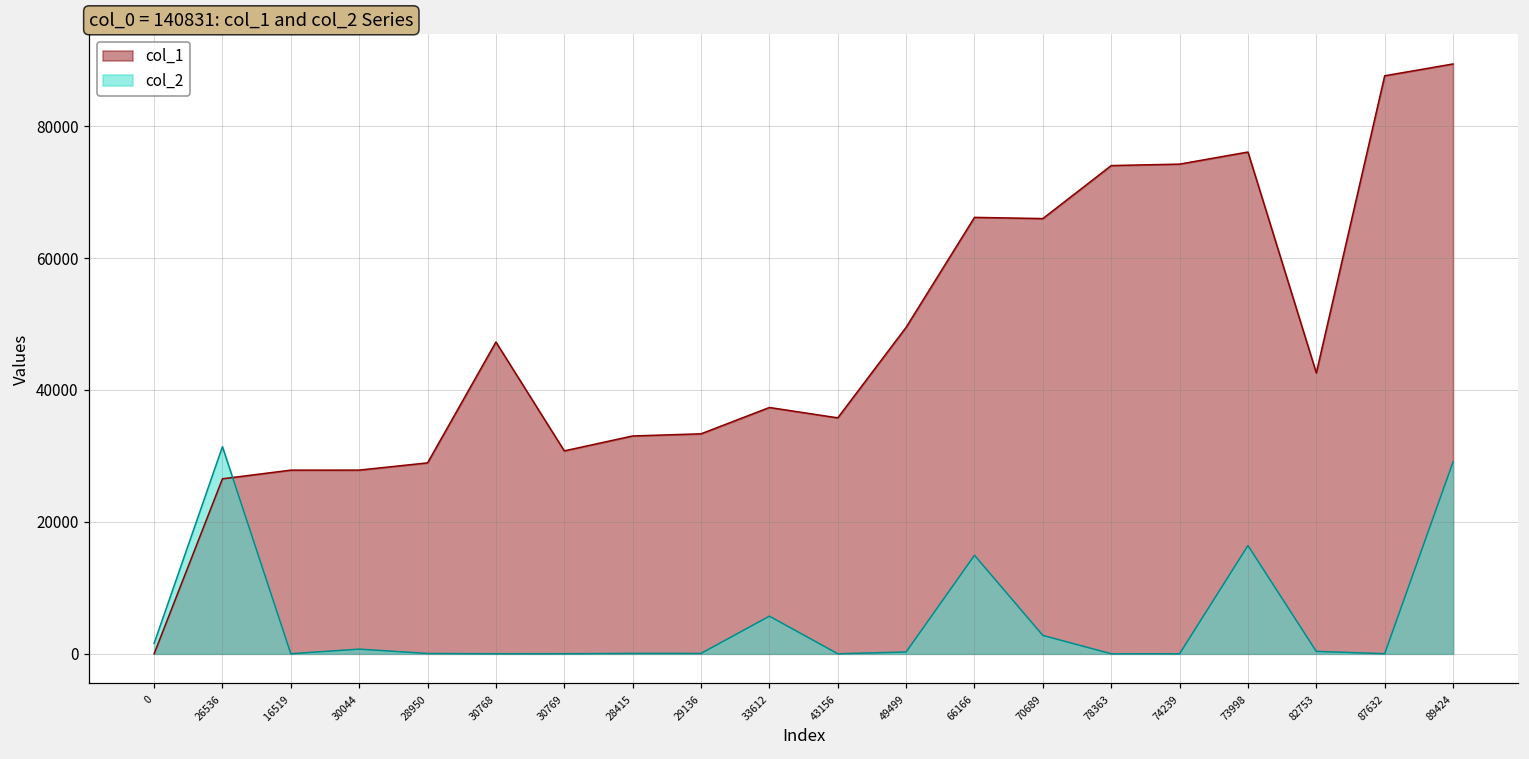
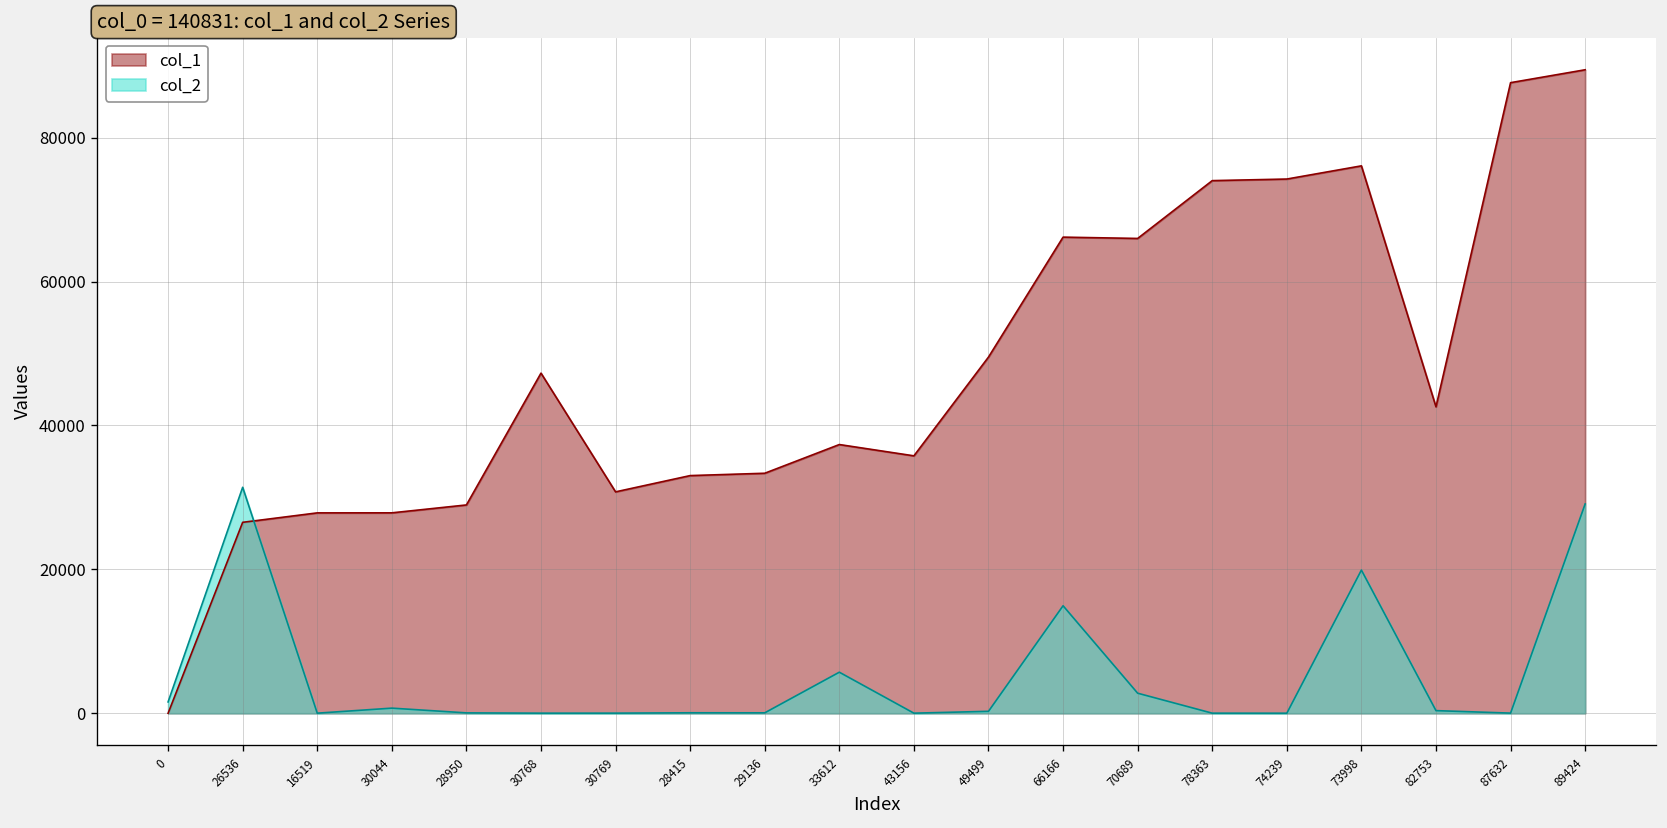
col_2, 73998: 16000 -> 20000
